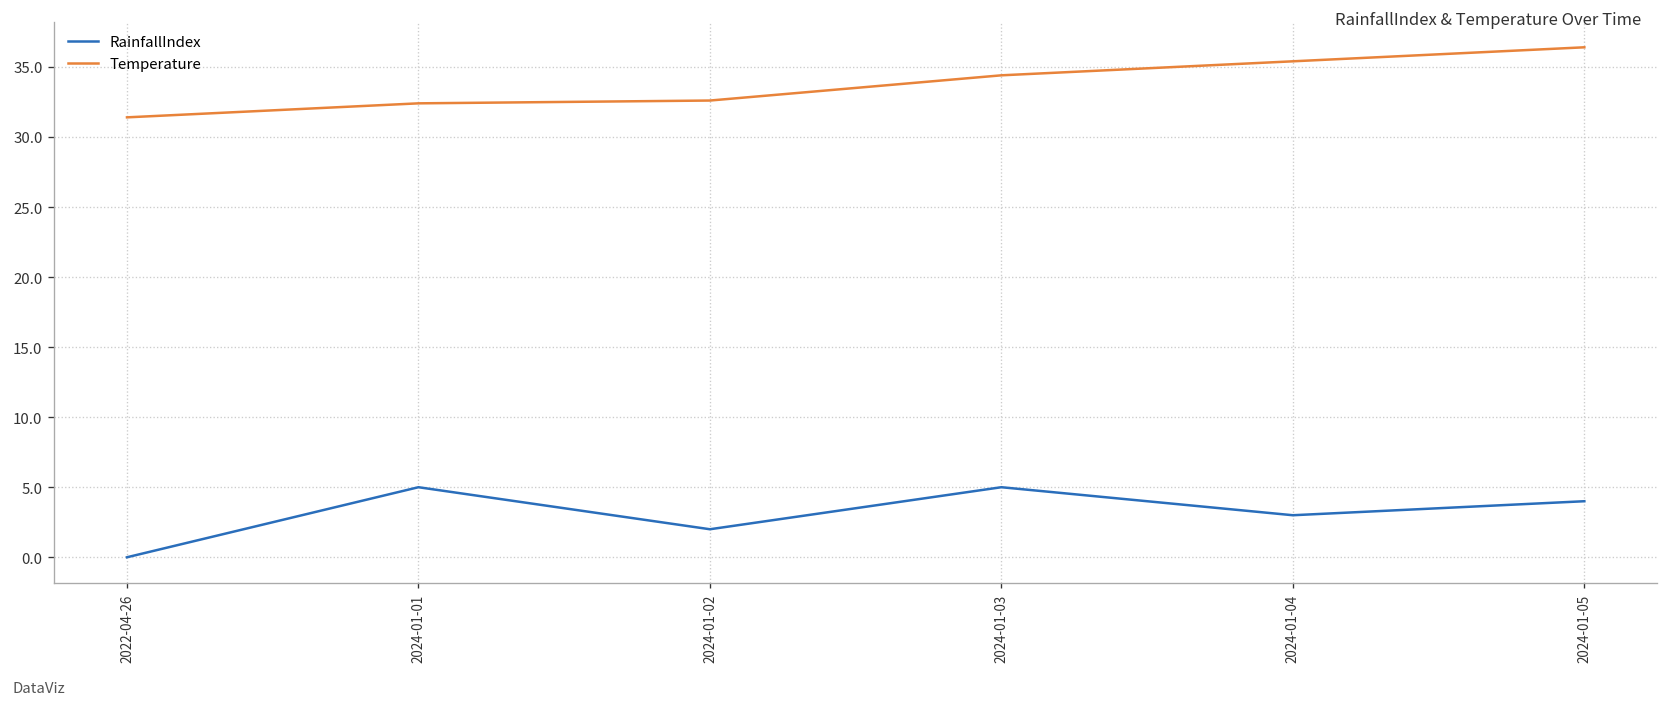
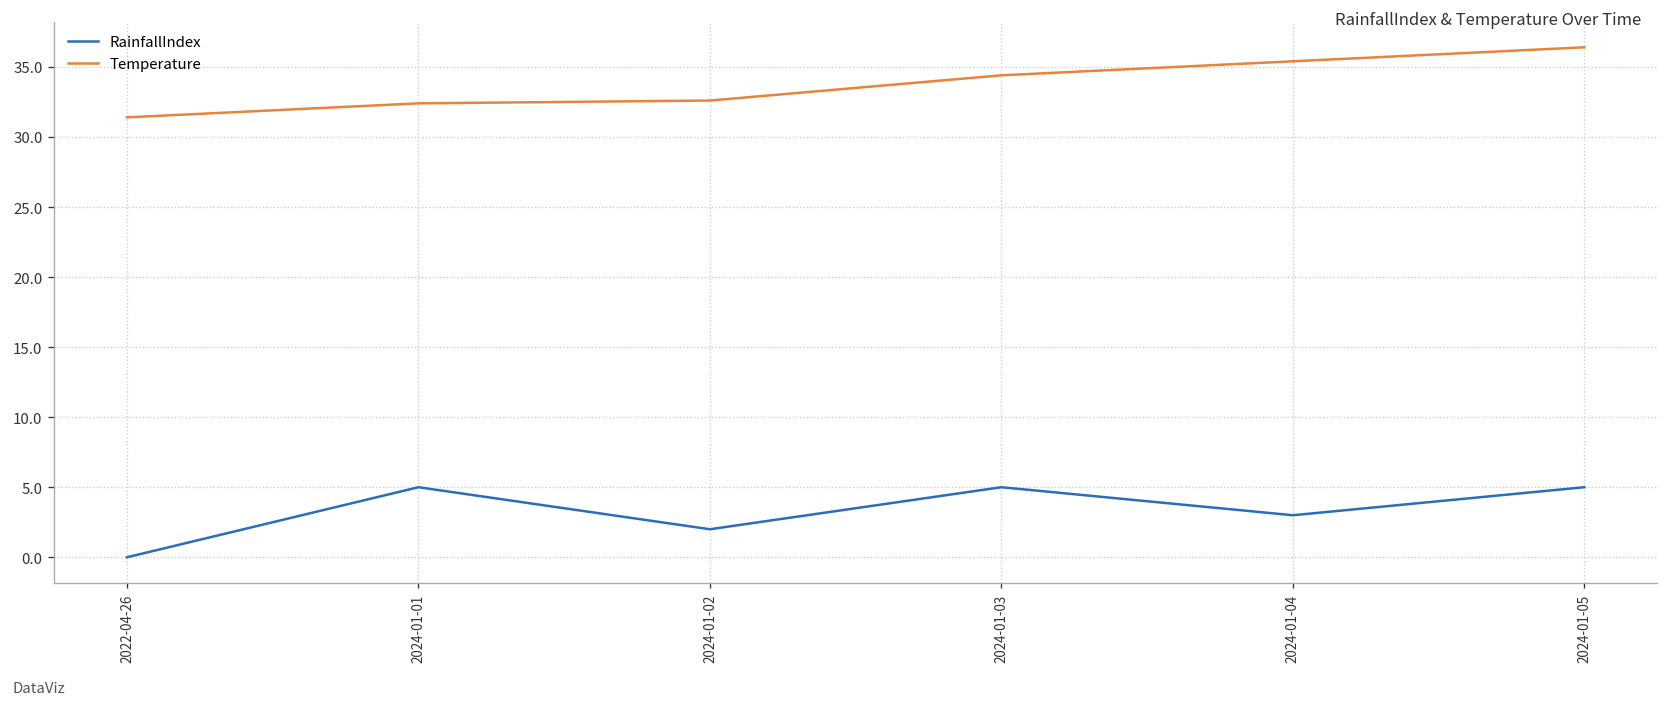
RainfallIndex, 2024-01-05: 4 -> 5
